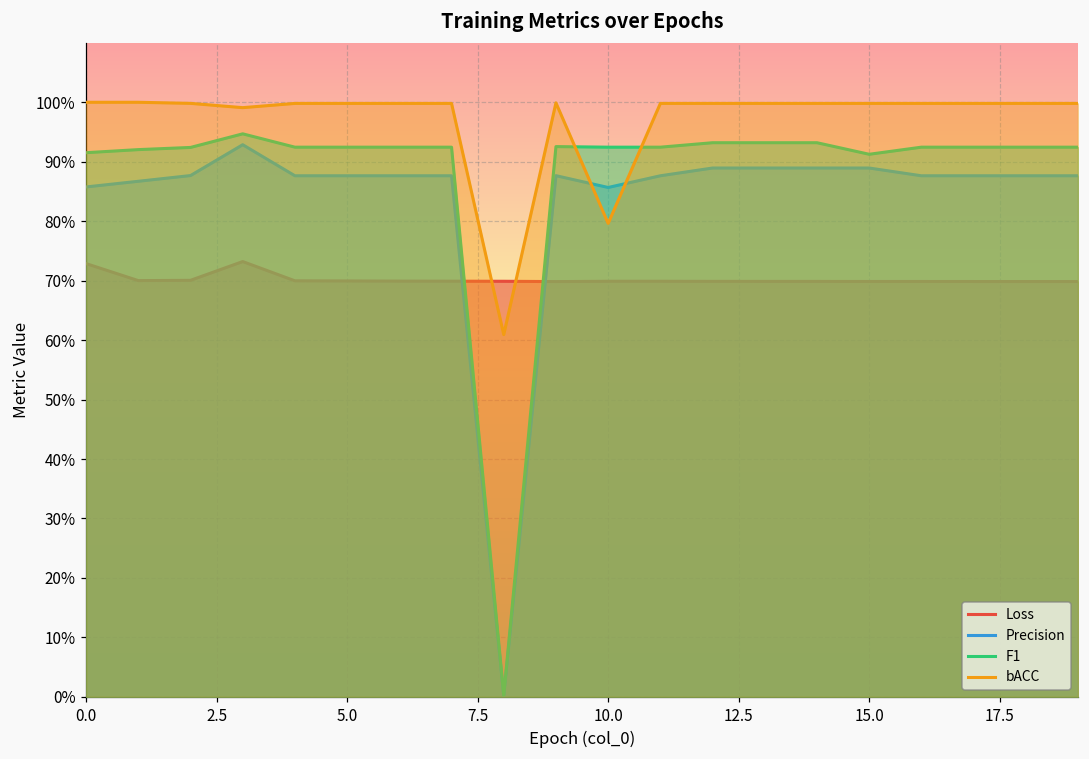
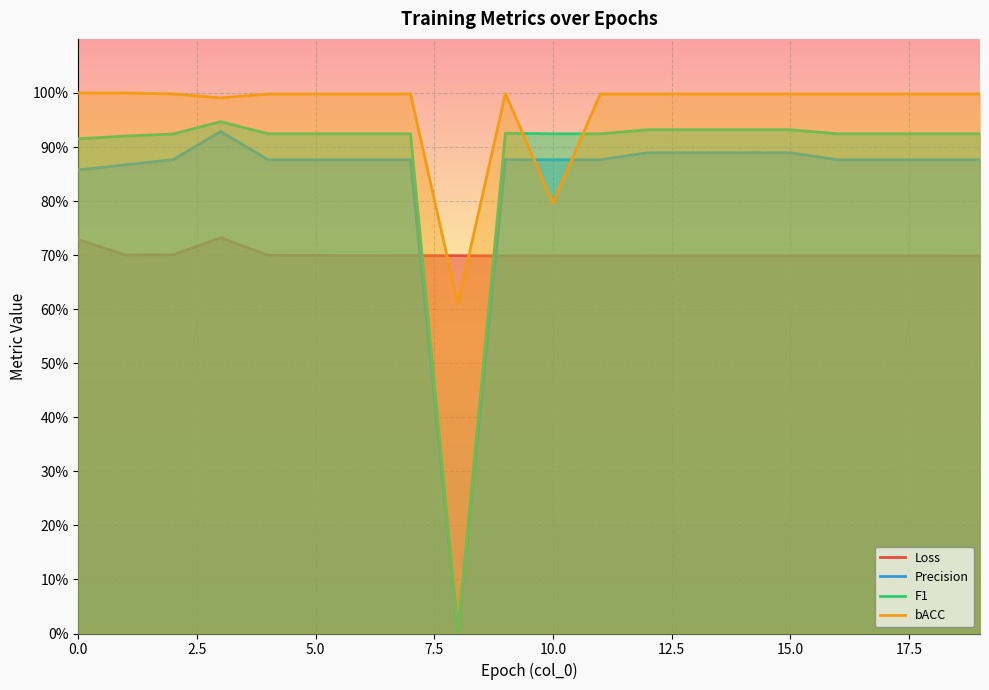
Precision, 10.0: 86% -> 88%
F1, 15.0: 91% -> 93%
